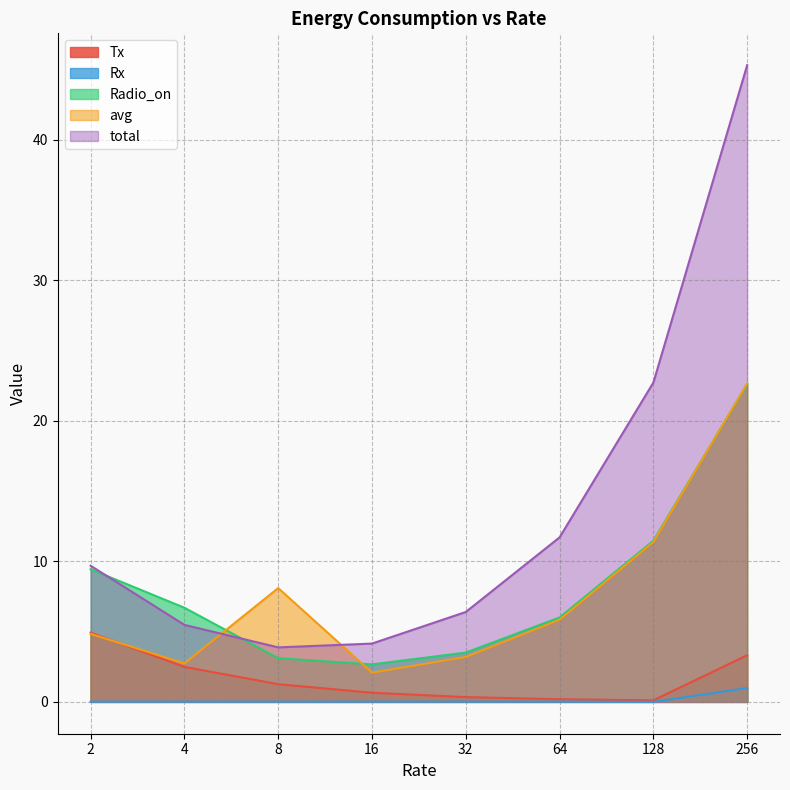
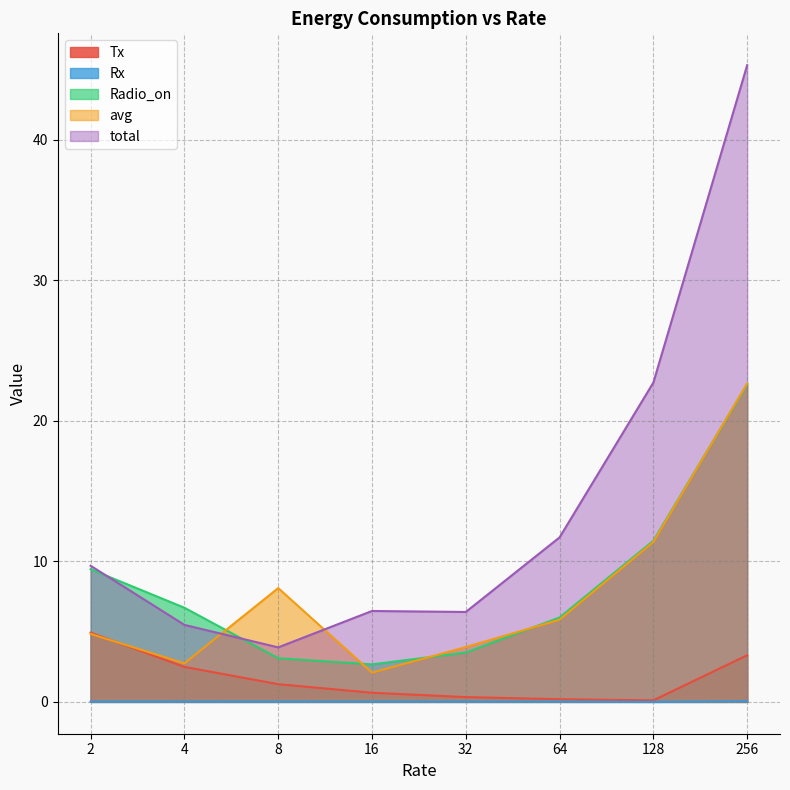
total, 16: 4.2 -> 6.5
avg, 32: 3.2 -> 3.9
Rx, 256: 1.0 -> 0.0
